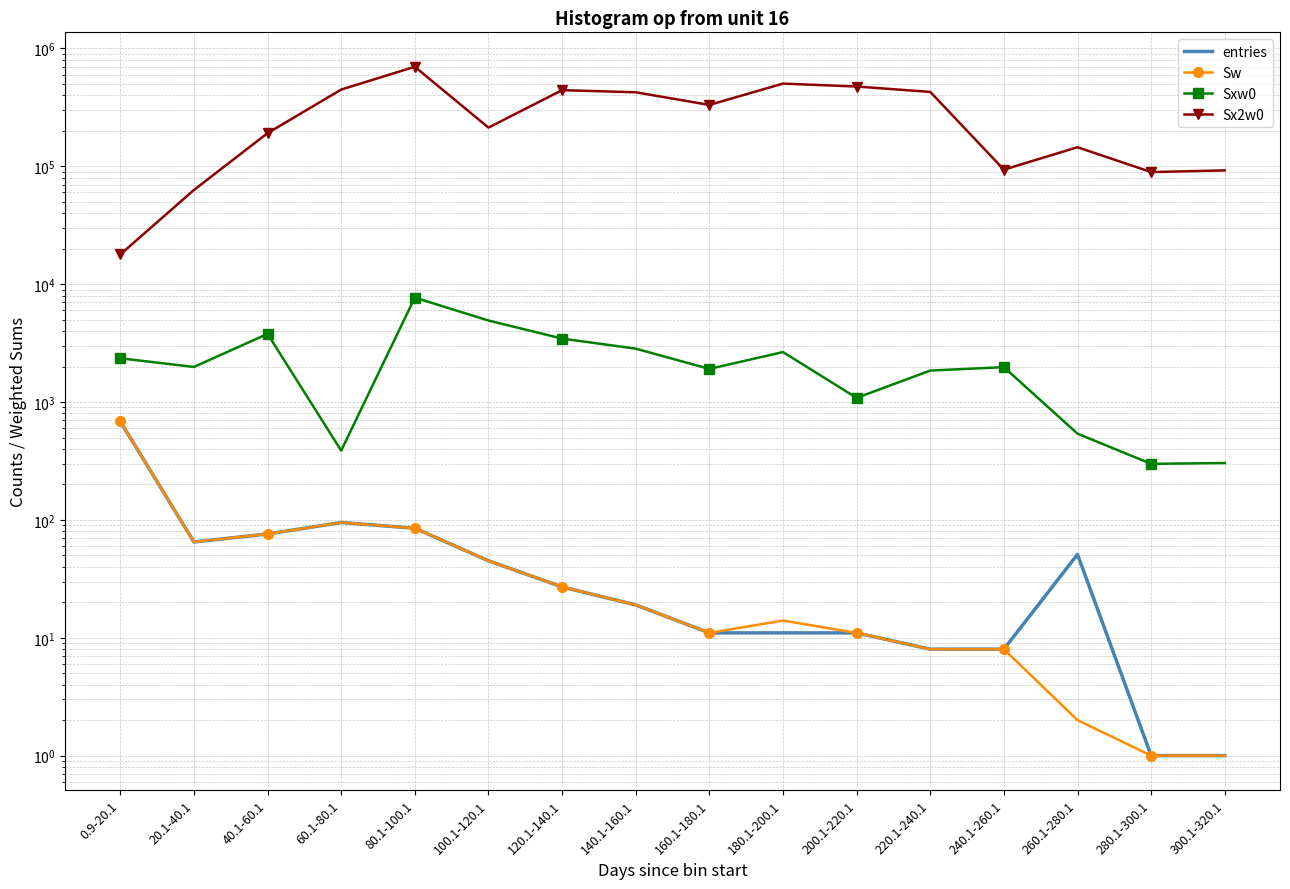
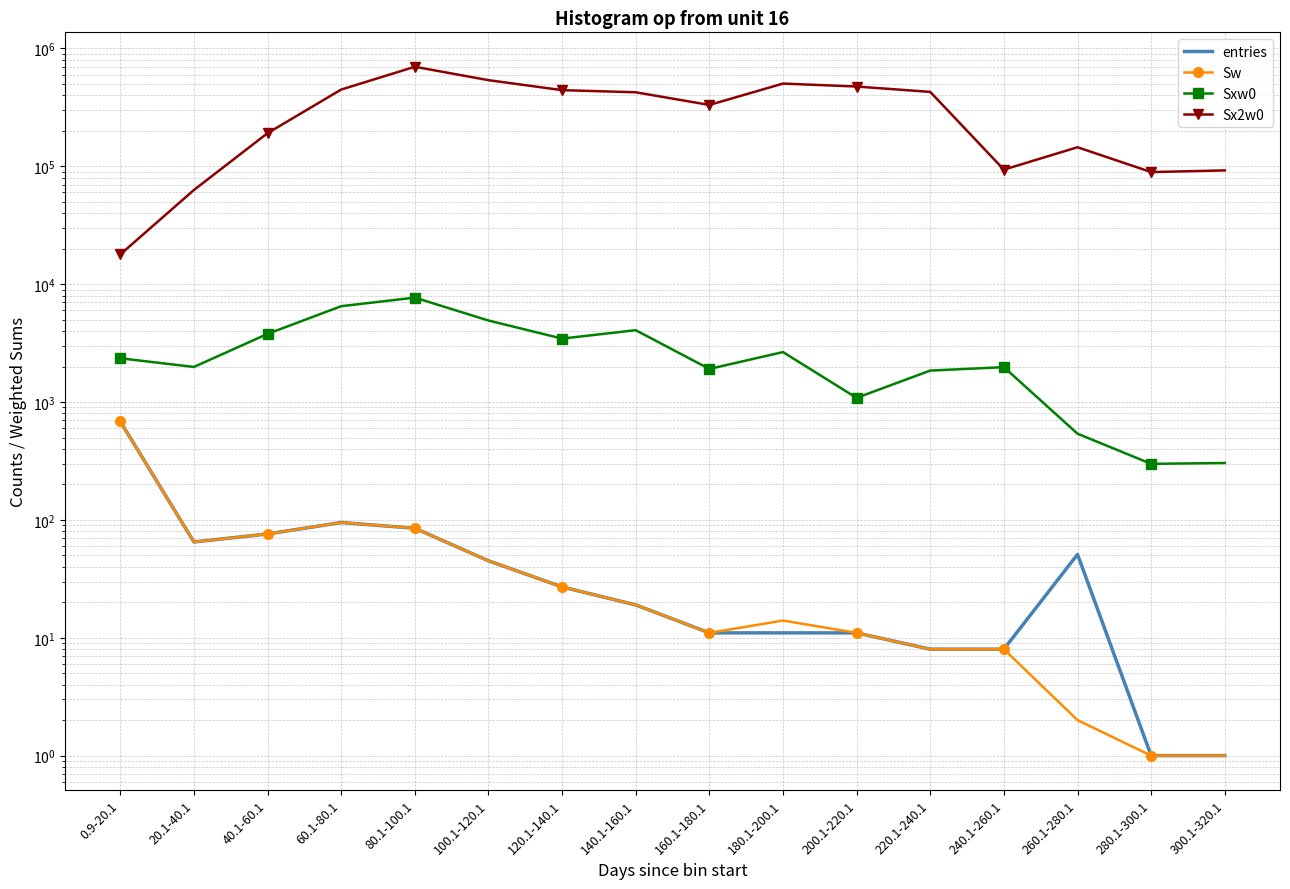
Sxw0, 60.1-80.1: 390 -> 7000
Sx2w0, 100.1-120.1: 210000 -> 500000
Sxw0, 140.1-160.1: 2800 -> 4100
